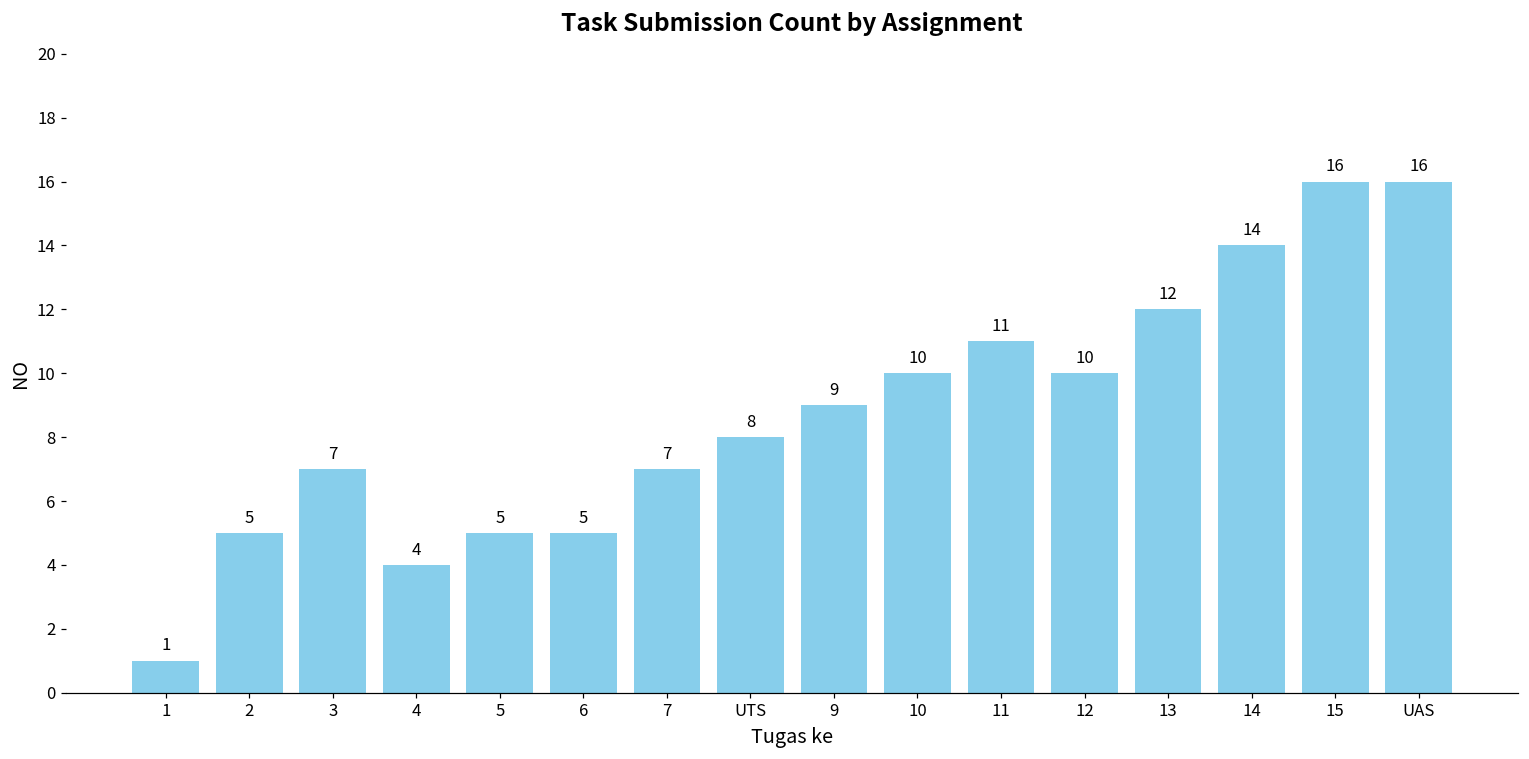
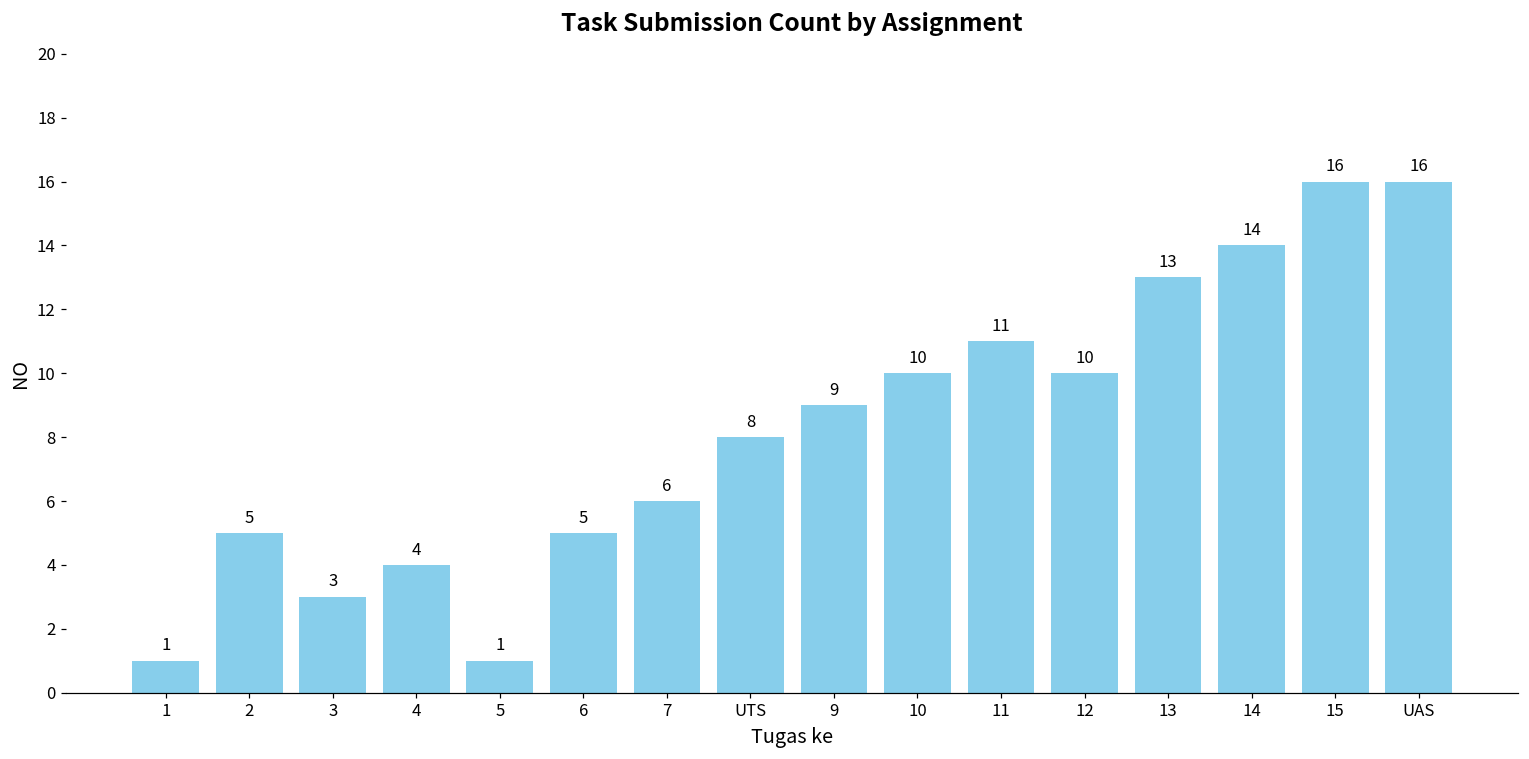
3: 7 -> 3
5: 5 -> 1
7: 7 -> 6
13: 12 -> 13
